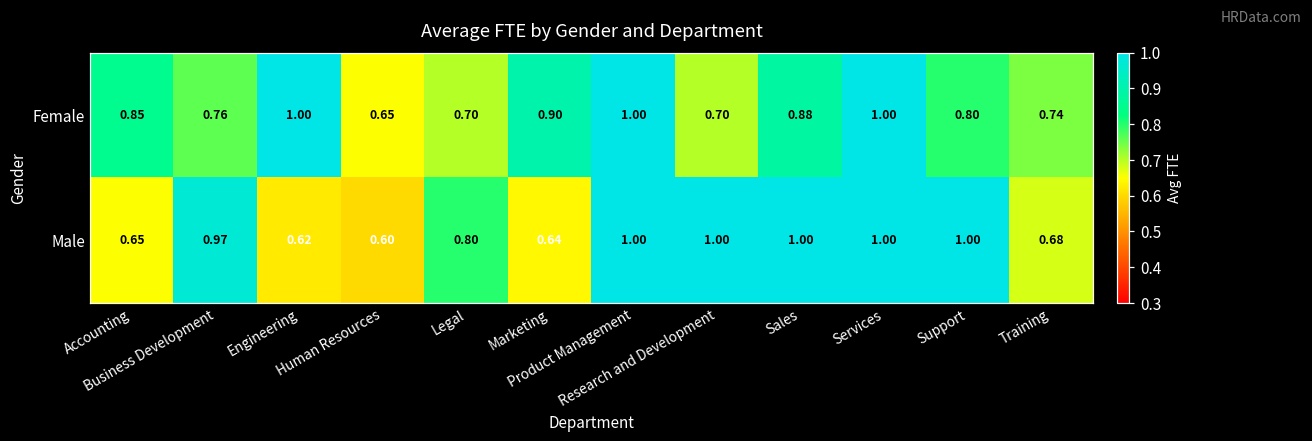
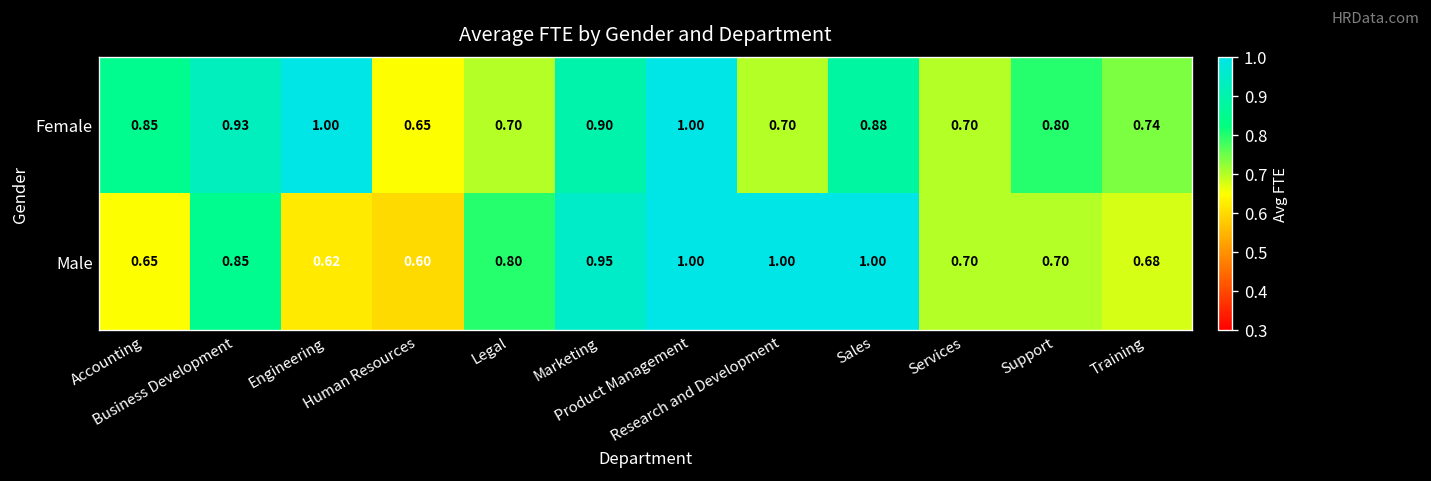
Female, Business Development: 0.76 -> 0.93
Female, Services: 1.00 -> 0.70
Male, Business Development: 0.97 -> 0.85
Male, Marketing: 0.64 -> 0.95
Male, Services: 1.00 -> 0.70
Male, Support: 1.00 -> 0.70
